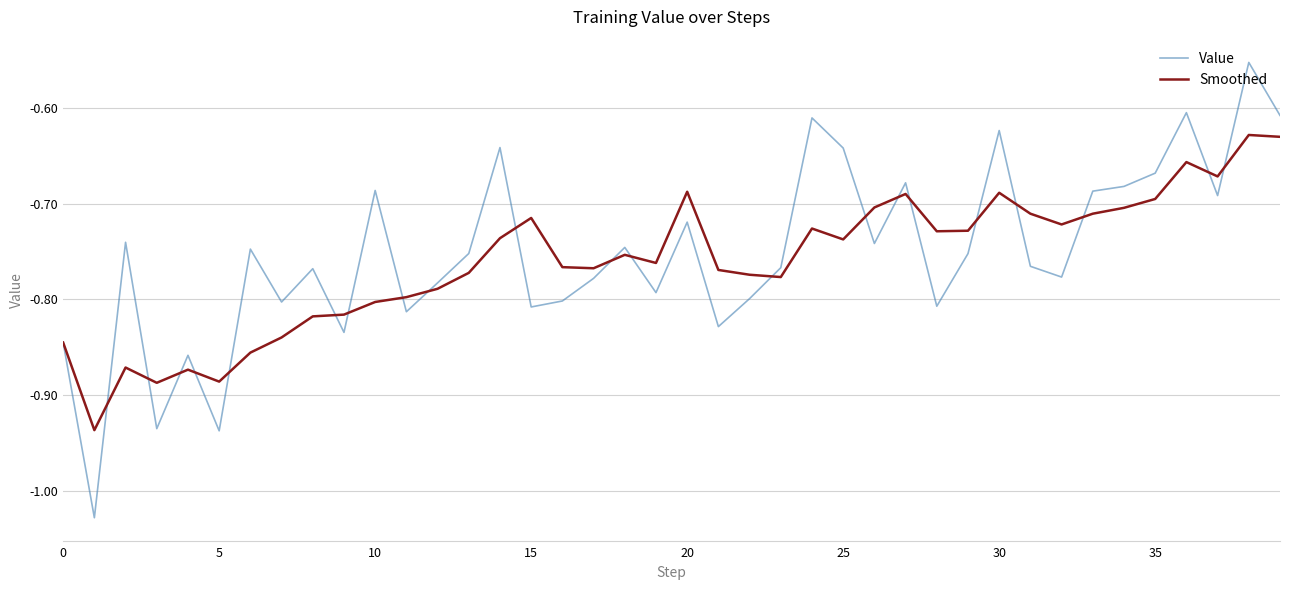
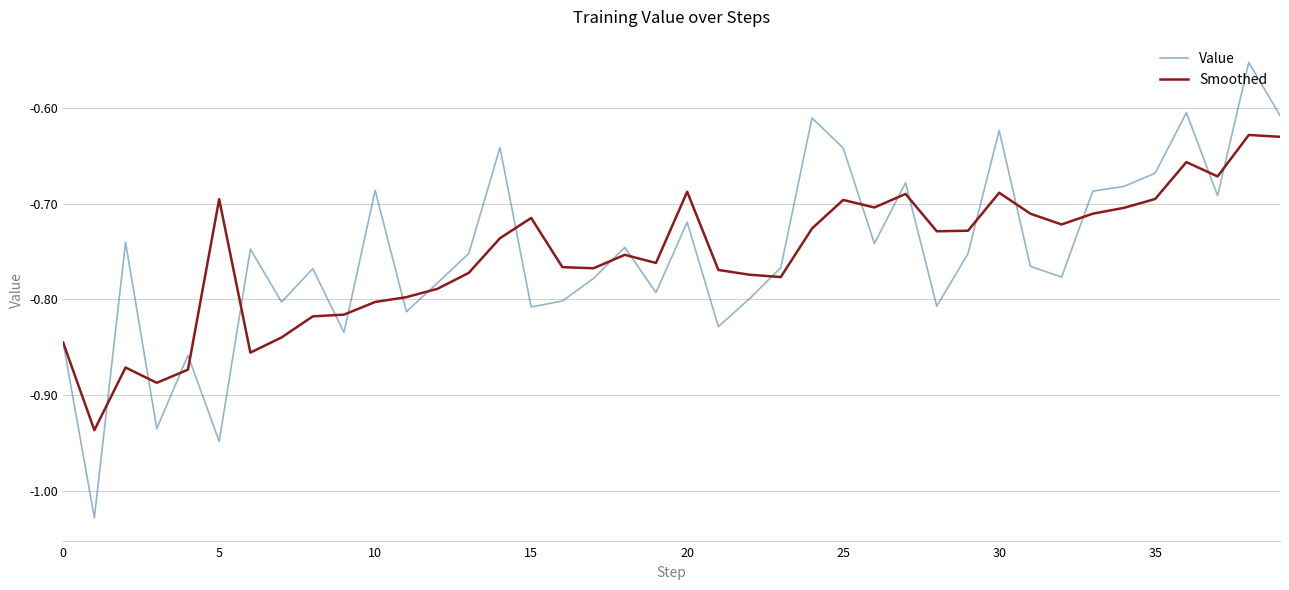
Value, 5: -0.94 -> -0.95
Smoothed, 5: -0.89 -> -0.70
Smoothed, 25: -0.74 -> -0.70
